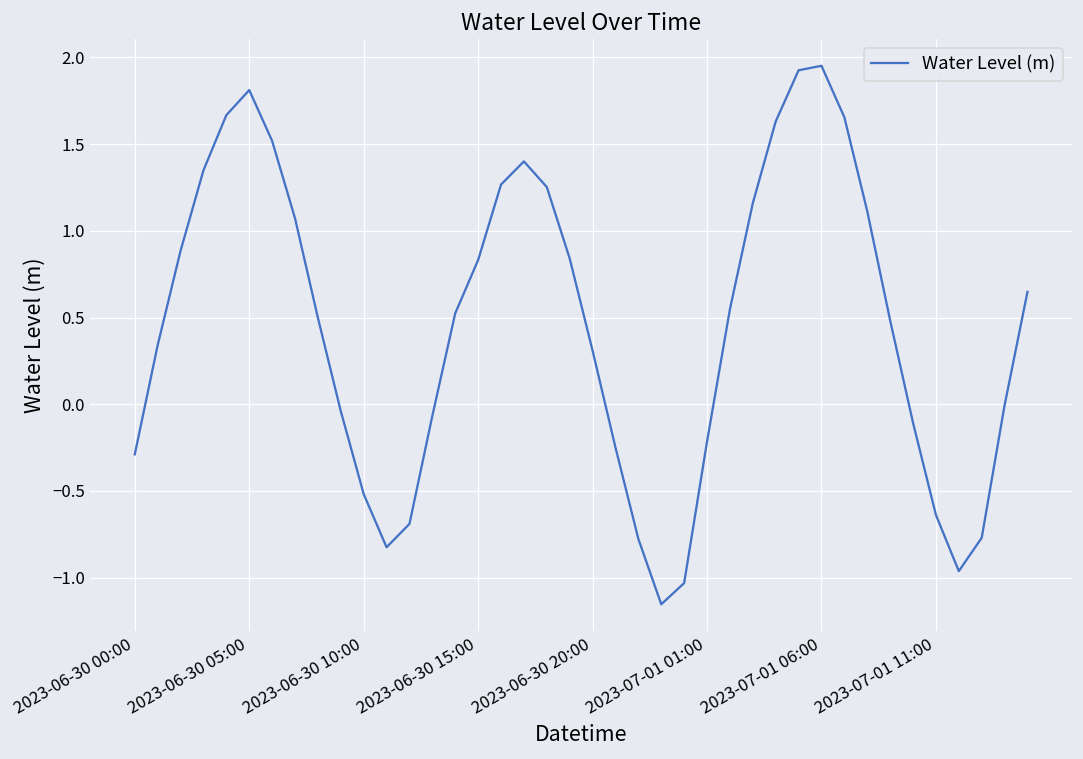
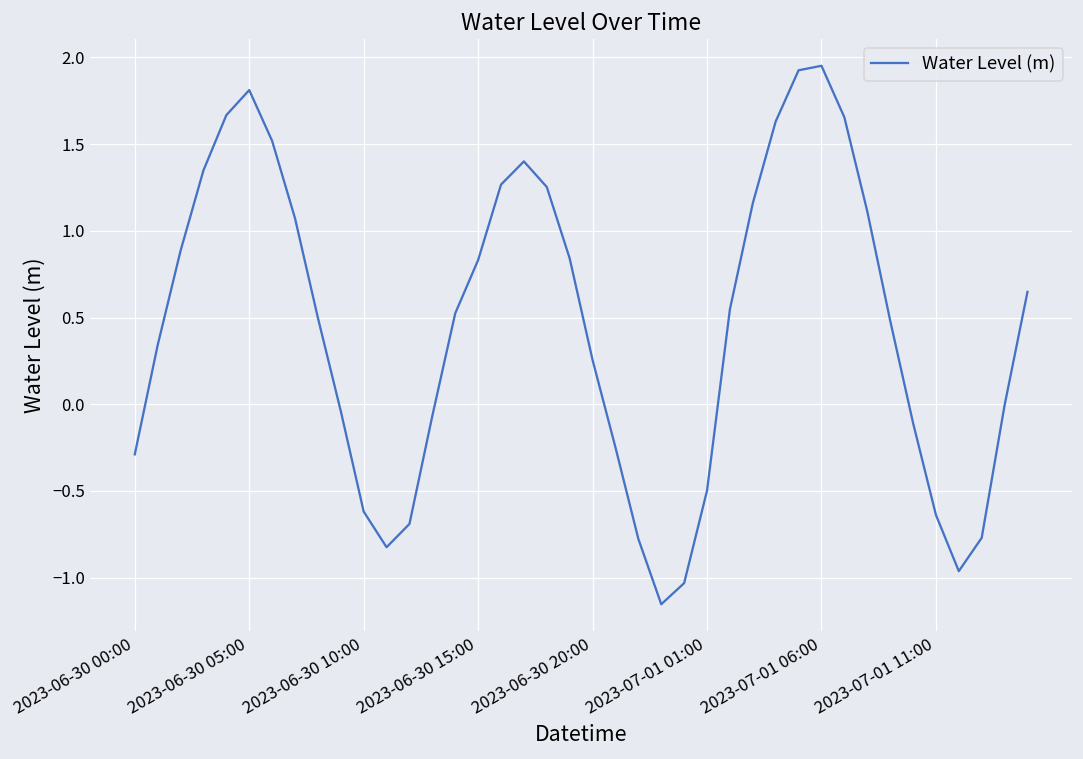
2023-06-30 10:00: -0.52 -> -0.62
2023-06-30 20:00: 0.31 -> 0.26
2023-07-01 01:00: -0.22 -> -0.50
